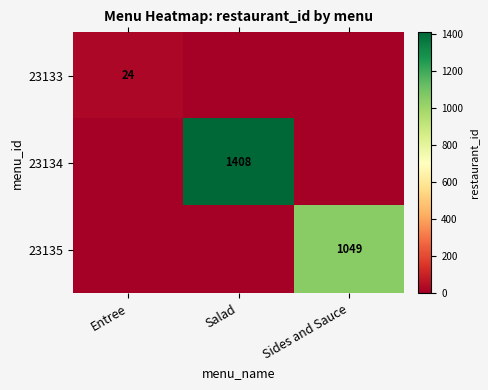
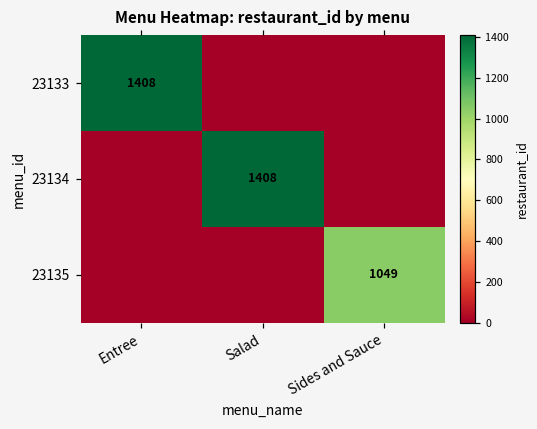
23133, Entree: 24 -> 1408
